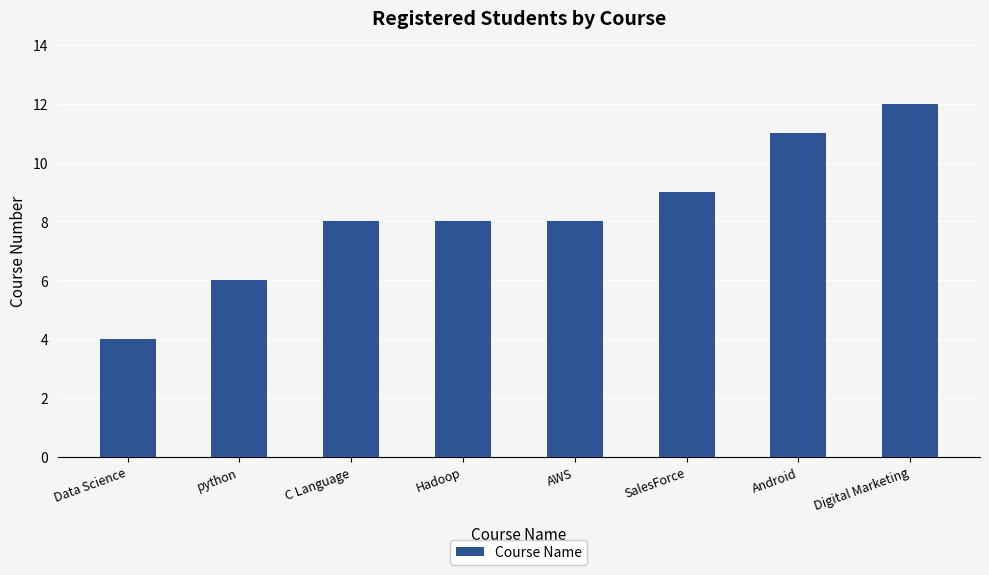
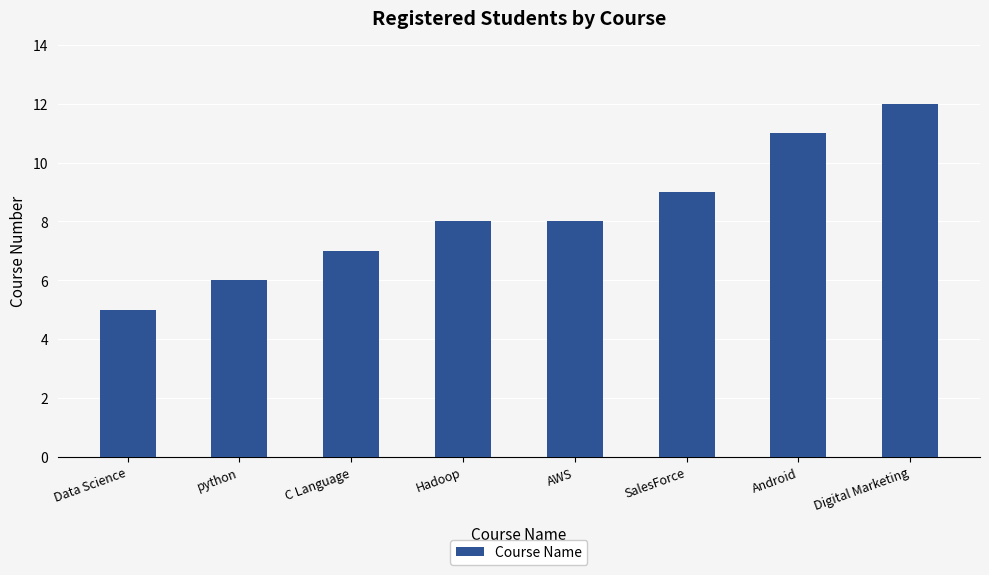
Data Science: 4 -> 5
C Language: 8 -> 7
